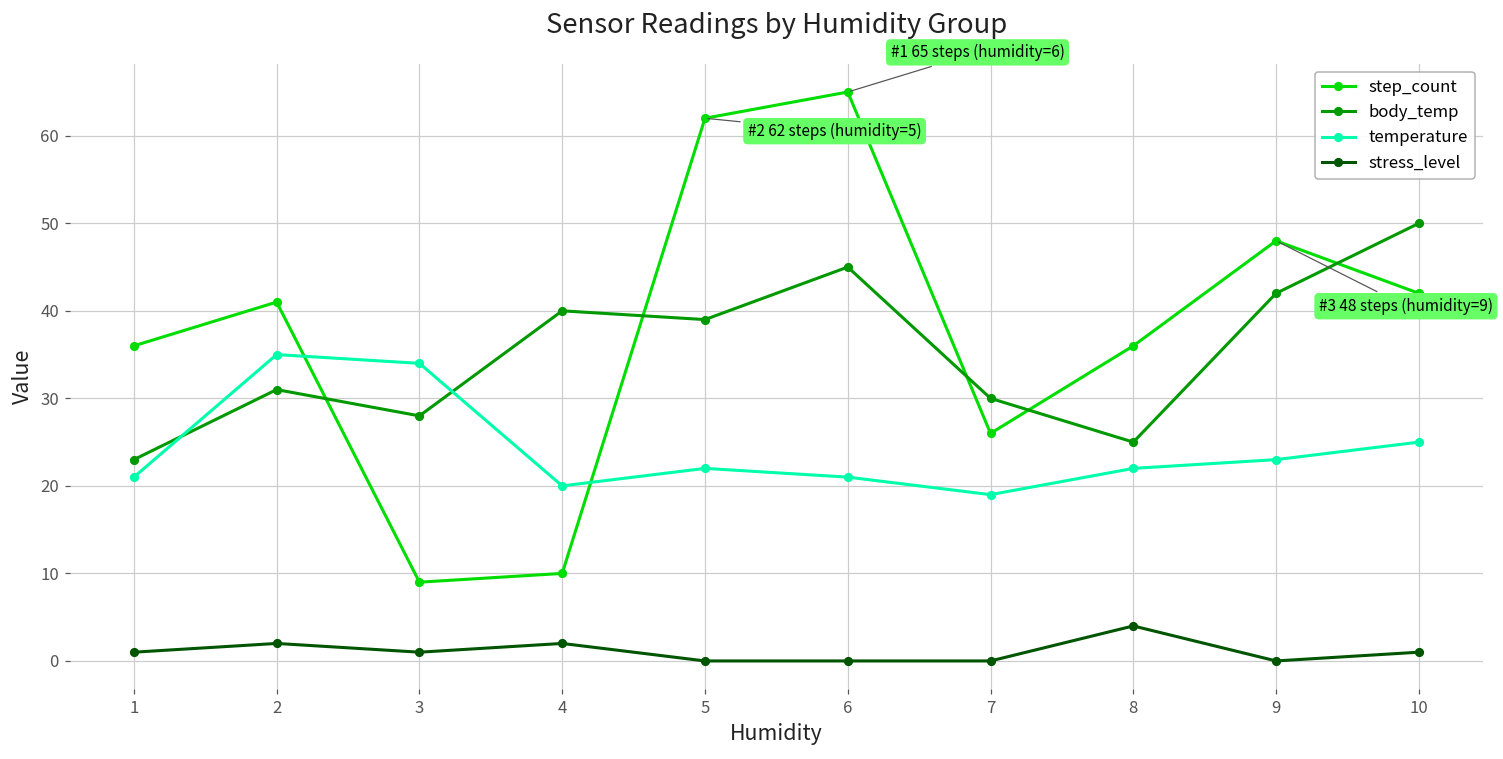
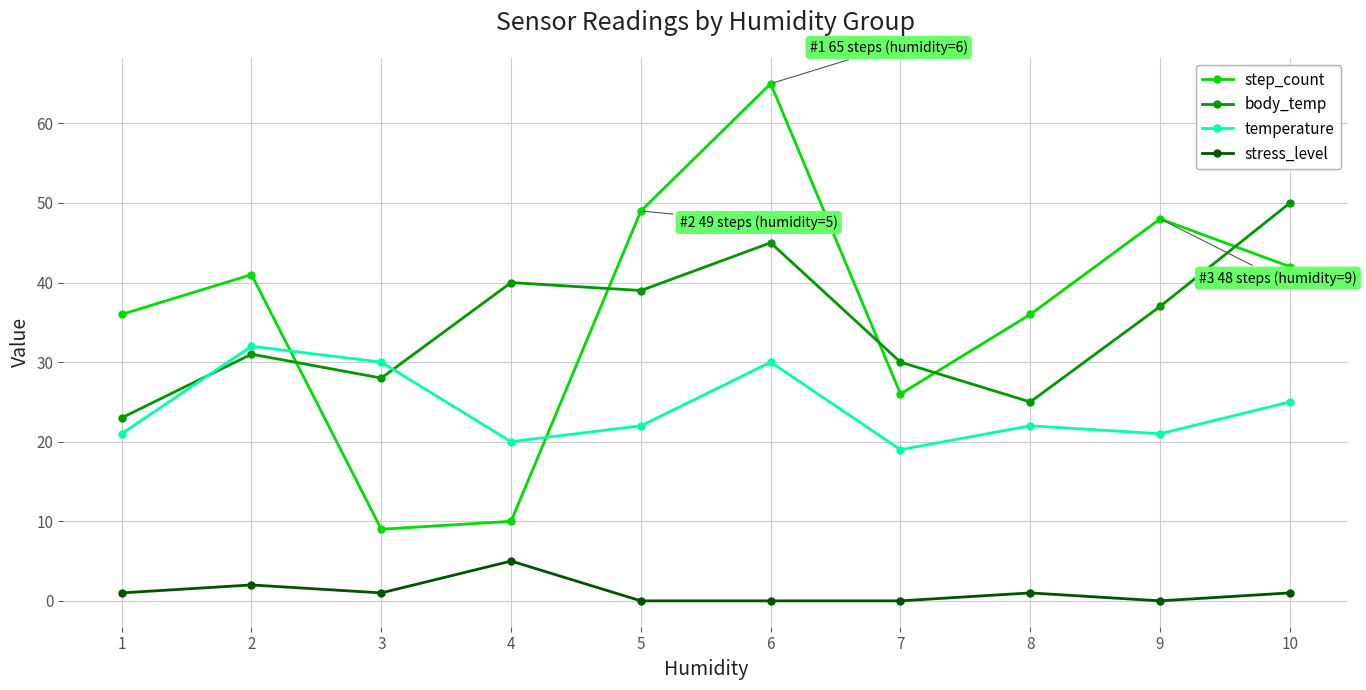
temperature, 2: 35 -> 32
temperature, 3: 34 -> 30
stress_level, 4: 2 -> 5
step_count, 5: 62 -> 49
temperature, 6: 21 -> 30
stress_level, 8: 4 -> 1
body_temp, 9: 42 -> 37
temperature, 9: 23 -> 21
